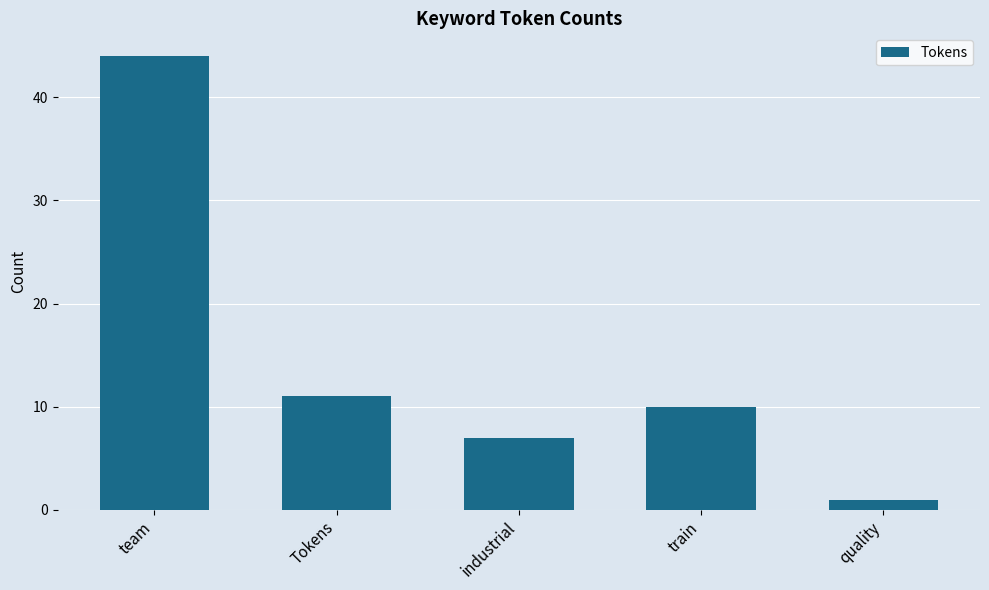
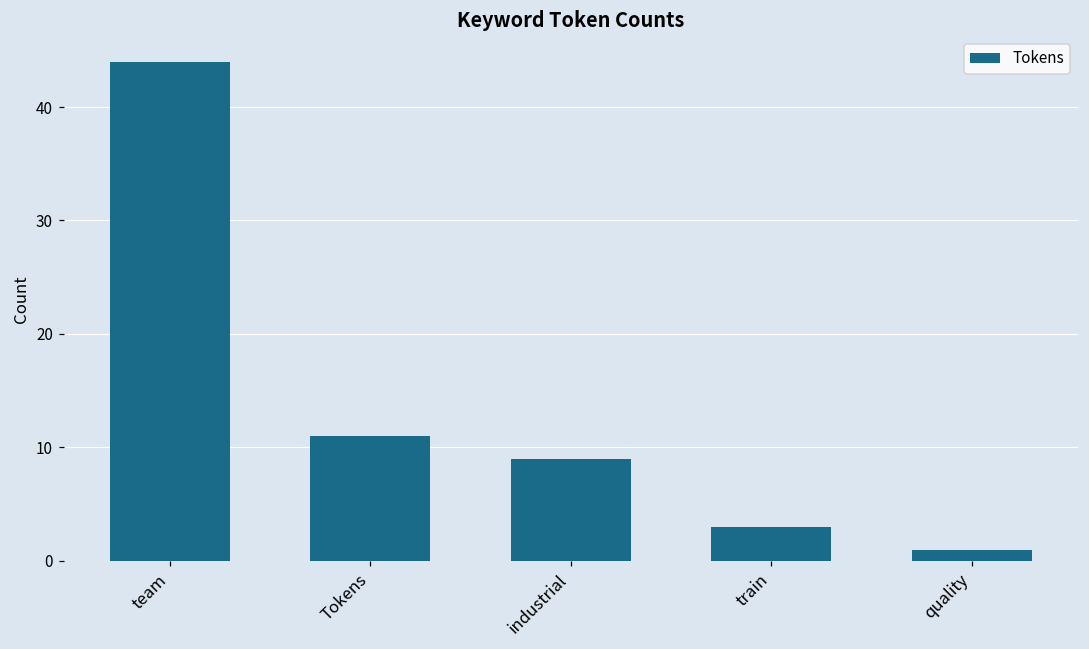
industrial: 7 -> 9
train: 10 -> 3
